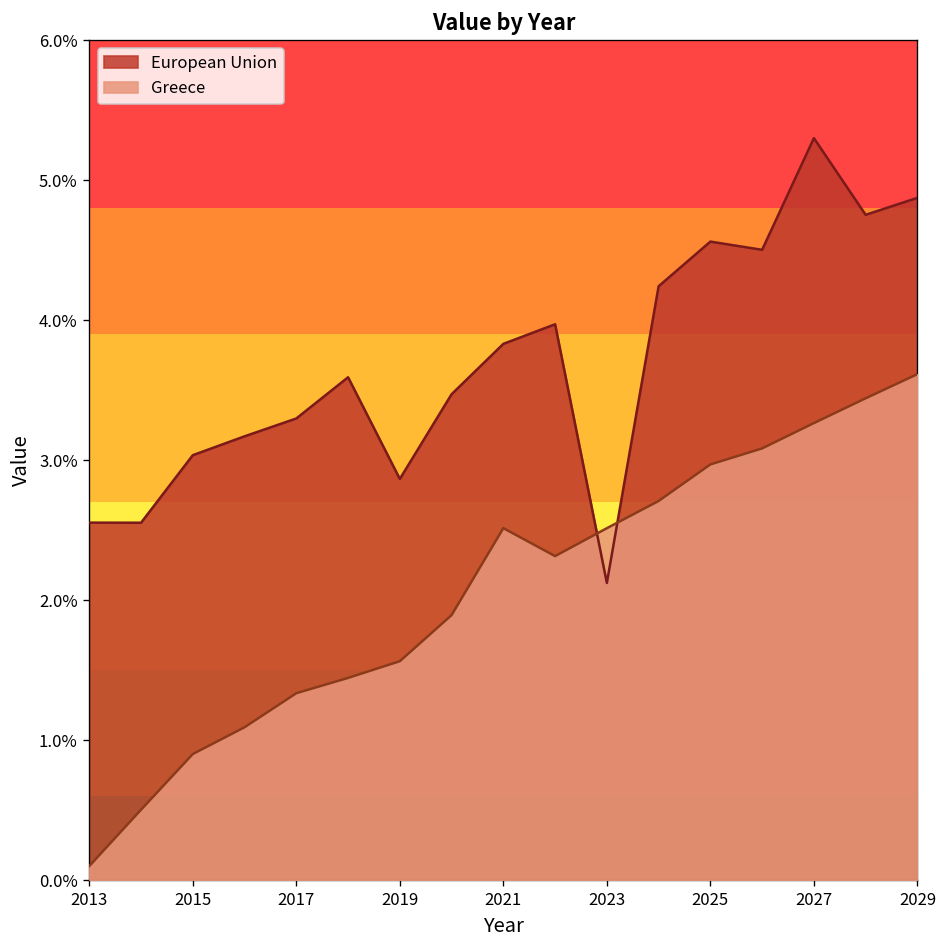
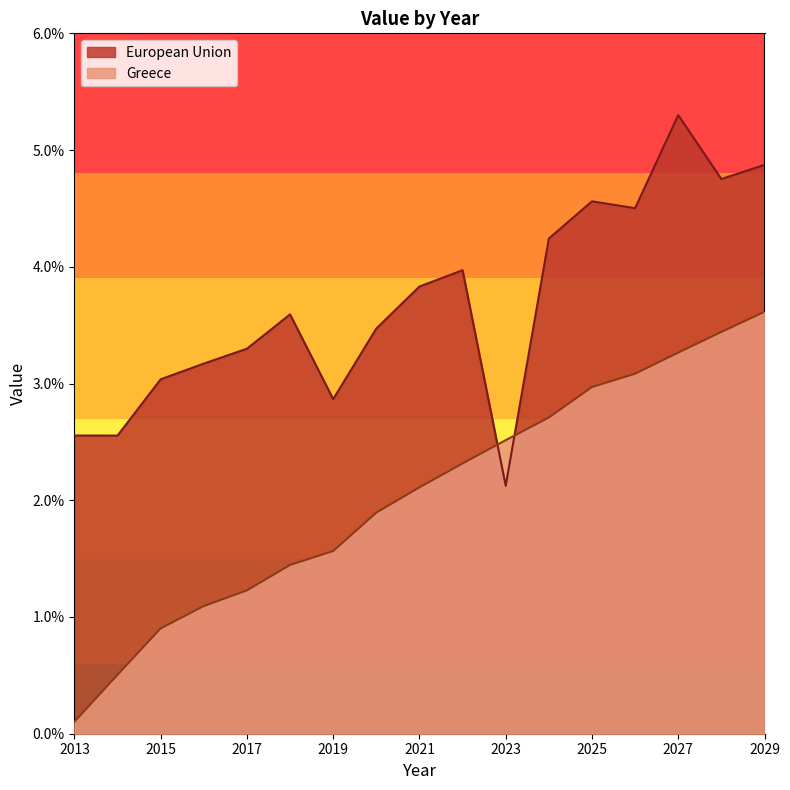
Greece, 2017: 1.34% -> 1.23%
Greece, 2021: 2.52% -> 2.11%
